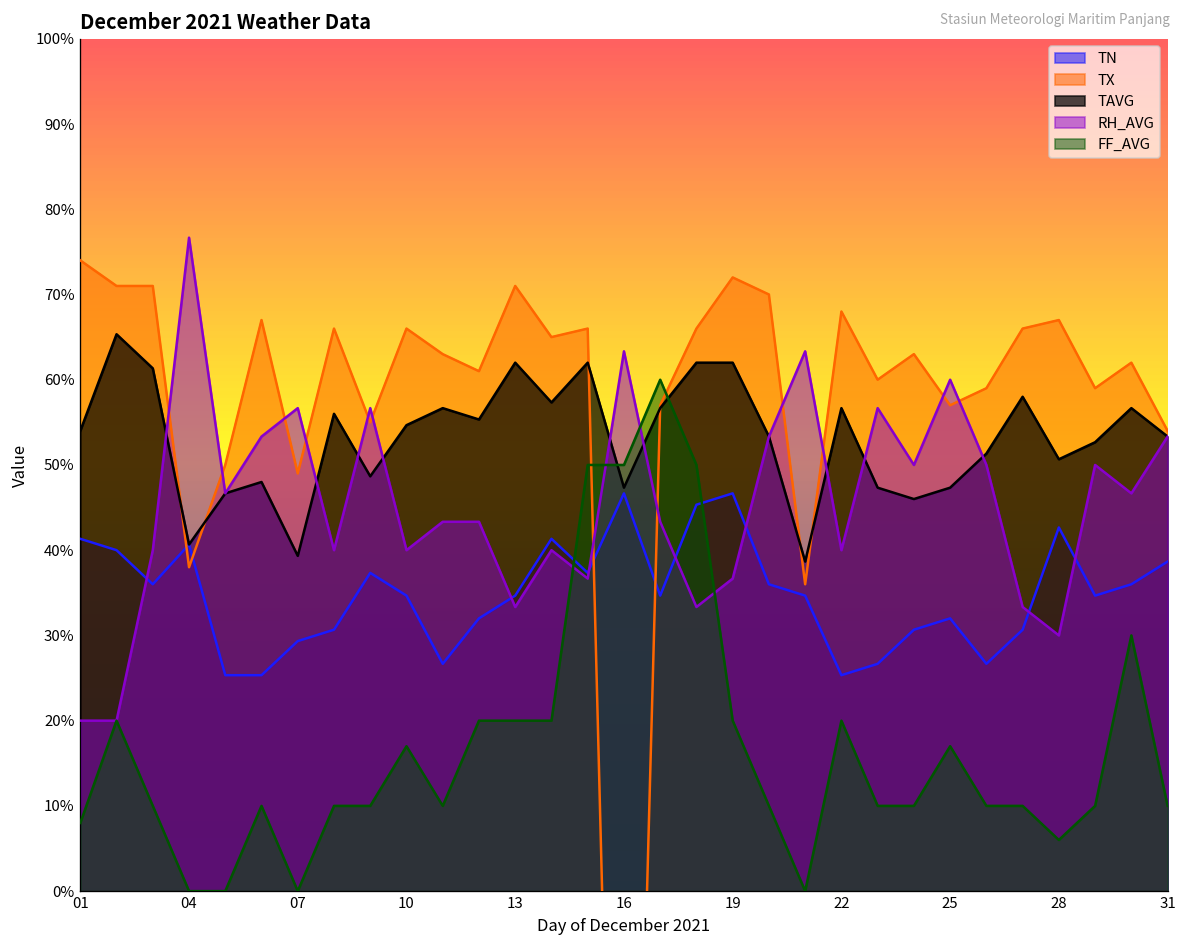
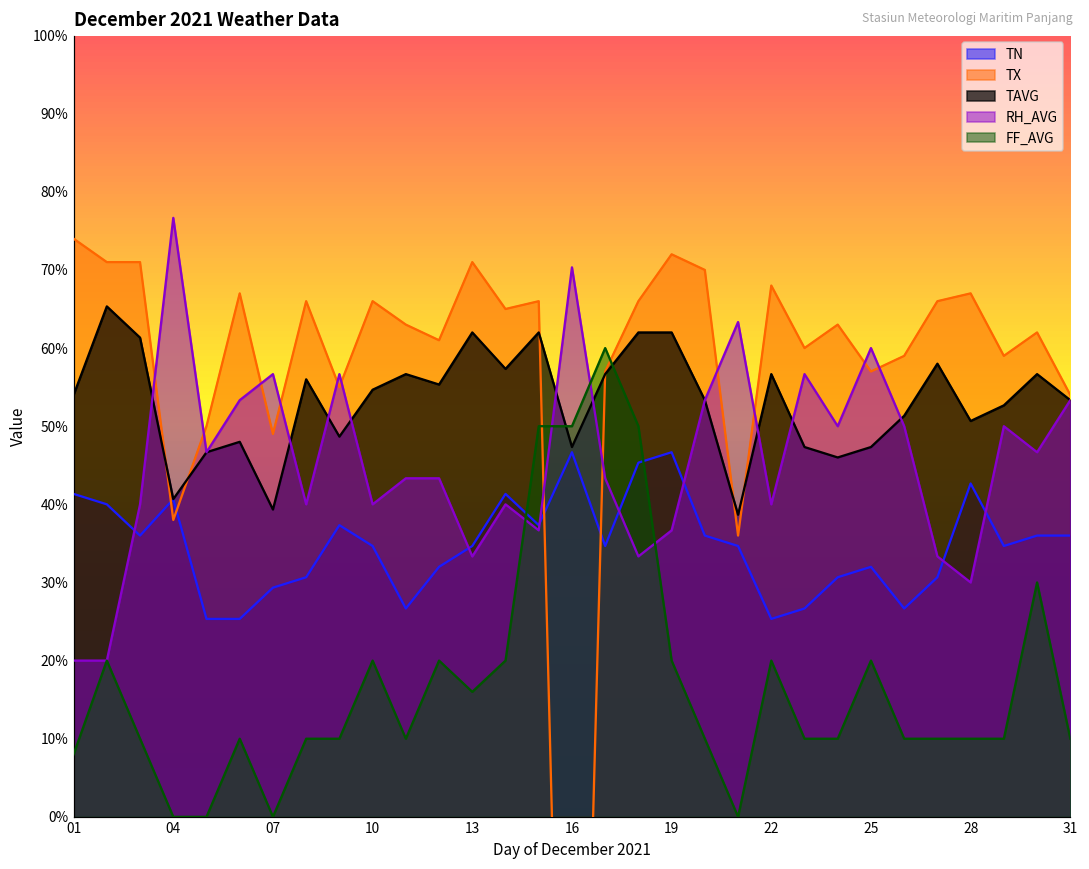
FF_AVG, 10: 17% -> 20%
FF_AVG, 13: 20% -> 16%
RH_AVG, 16: 63% -> 70%
FF_AVG, 25: 17% -> 20%
FF_AVG, 28: 6% -> 10%
TN, 31: 39% -> 36%
